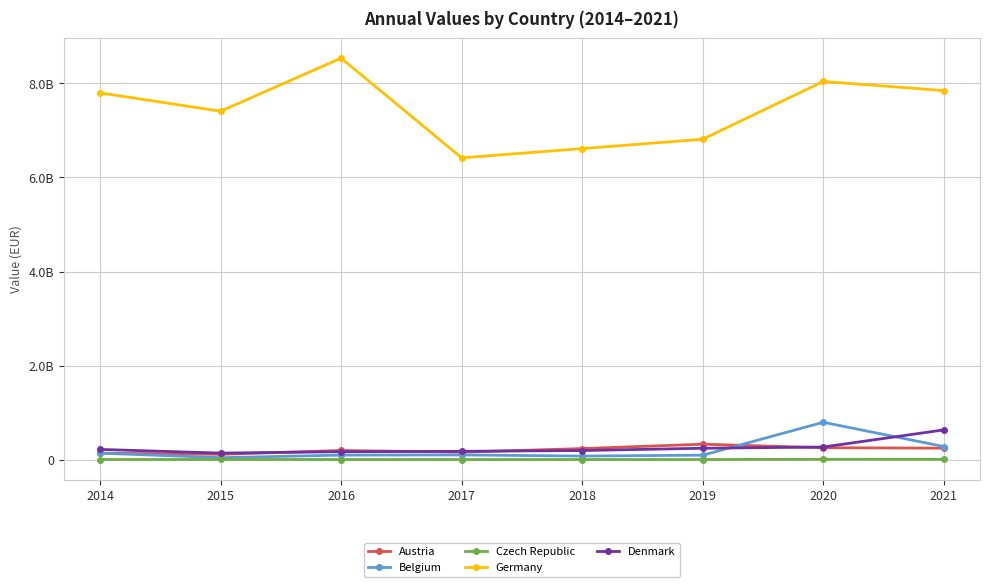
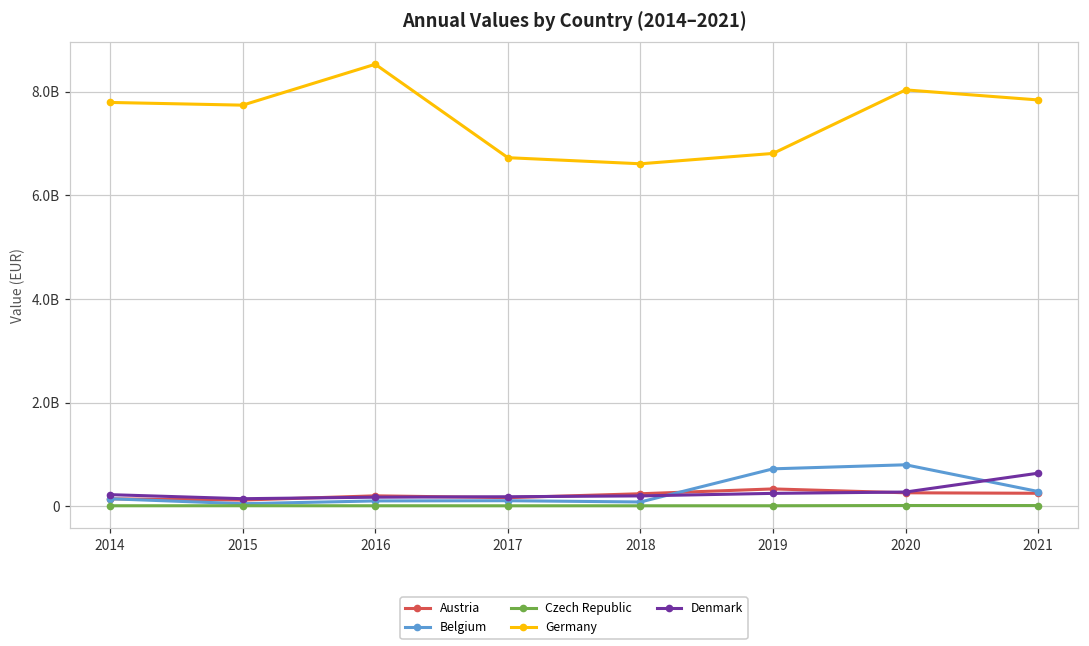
Germany, 2015: 7400000000 -> 7700000000
Germany, 2017: 6400000000 -> 6700000000
Belgium, 2019: 100000000 -> 700000000
